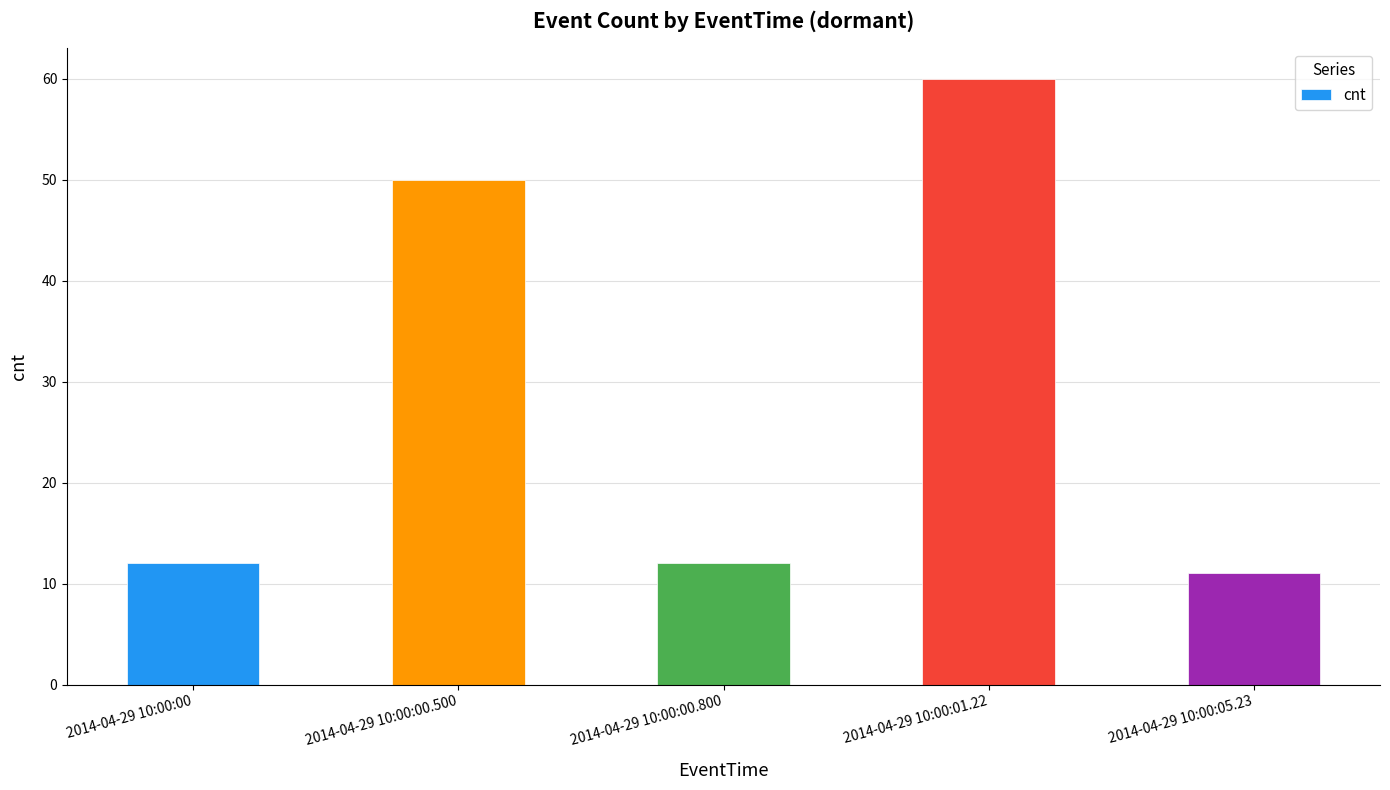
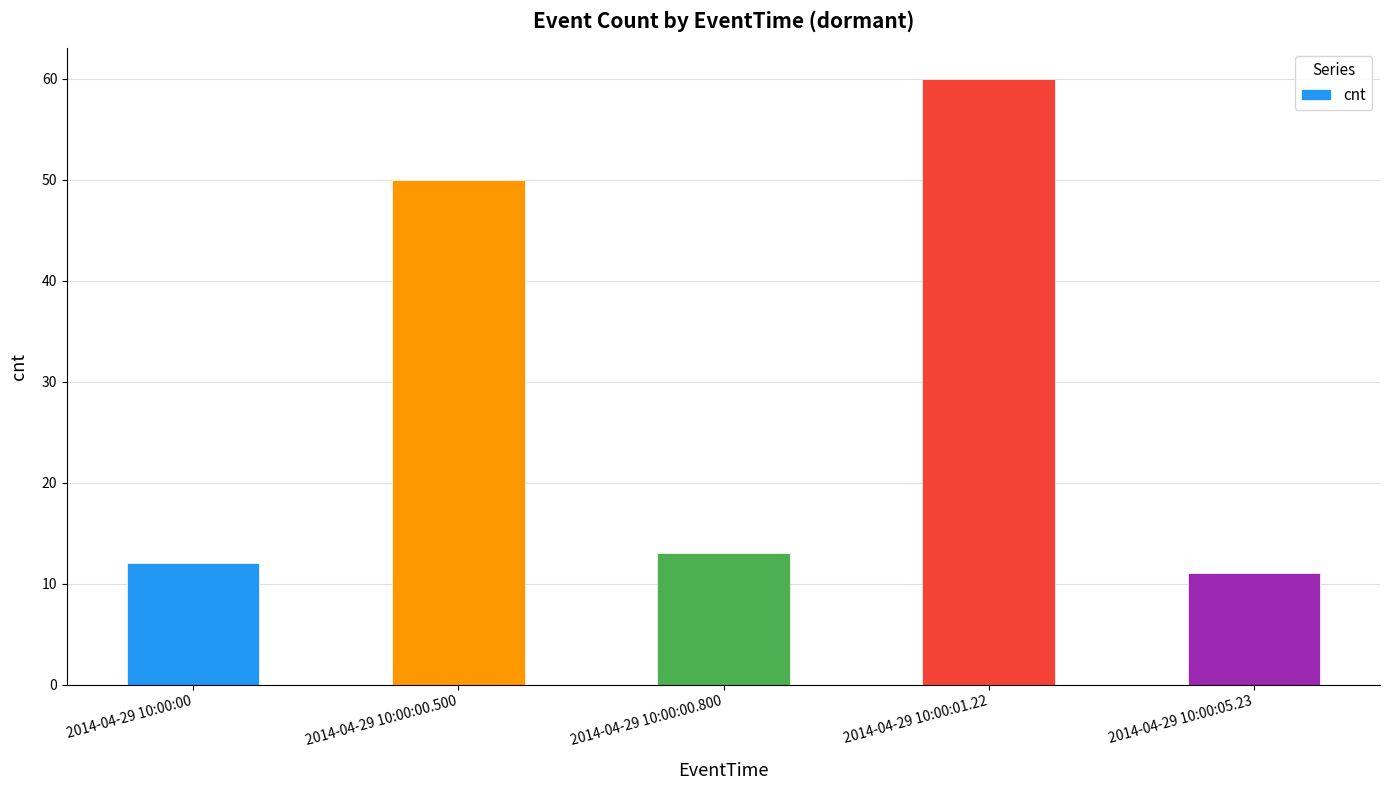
2014-04-29 10:00:00.800: 12 -> 13
